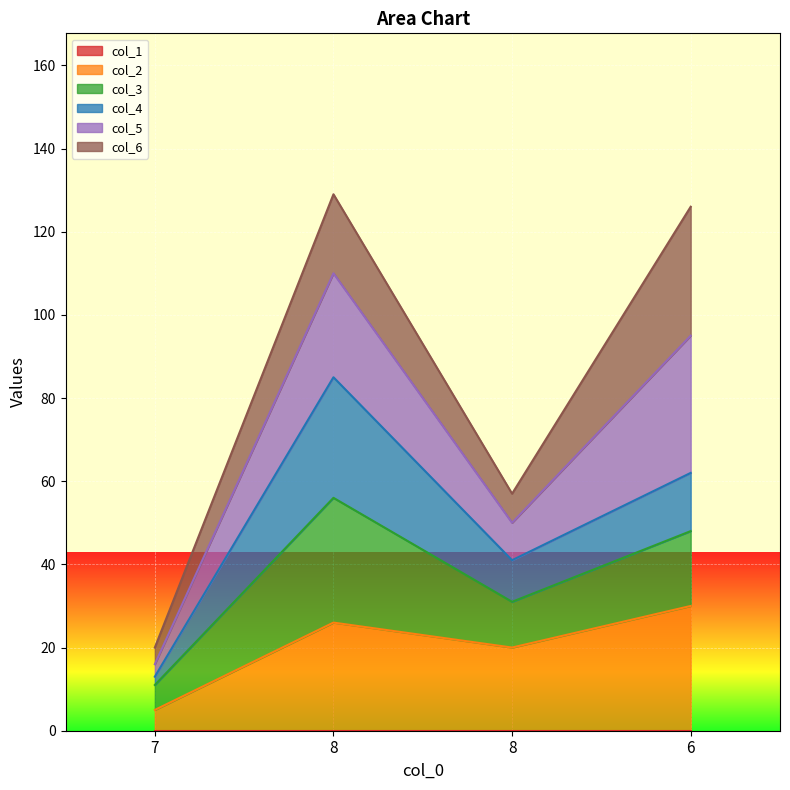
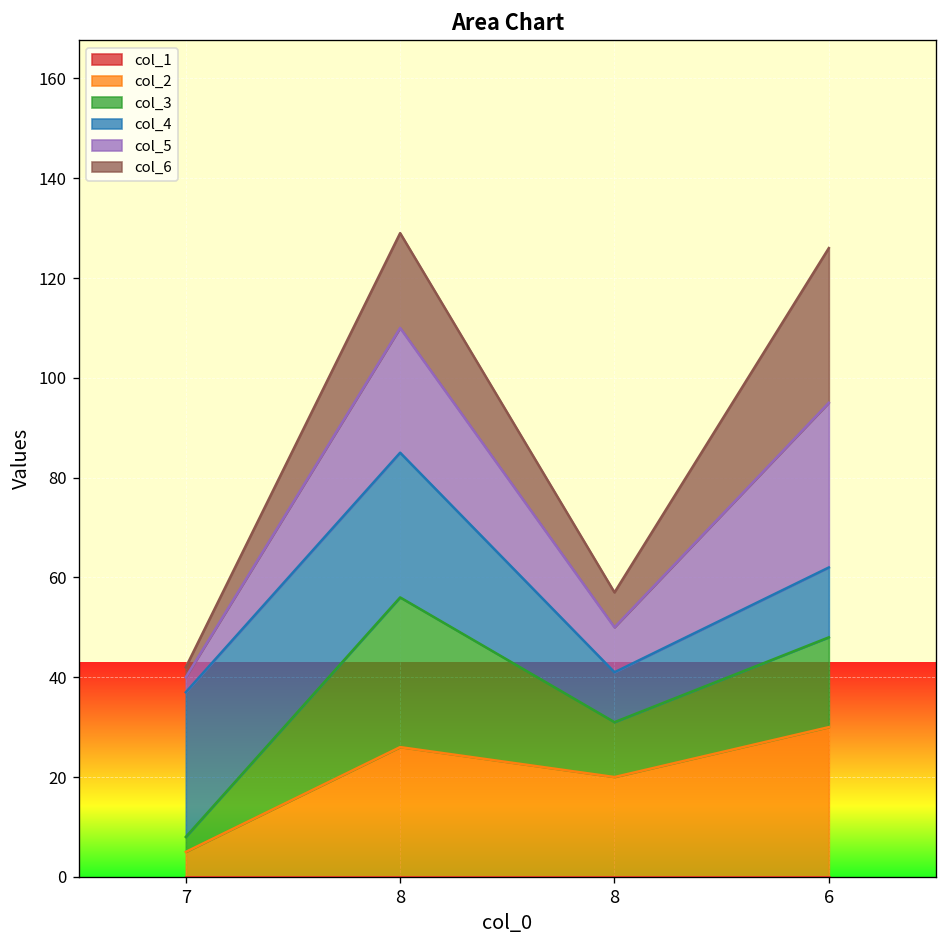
col_3, 7: 6 -> 3
col_4, 7: 2 -> 29
col_6, 7: 4 -> 2
